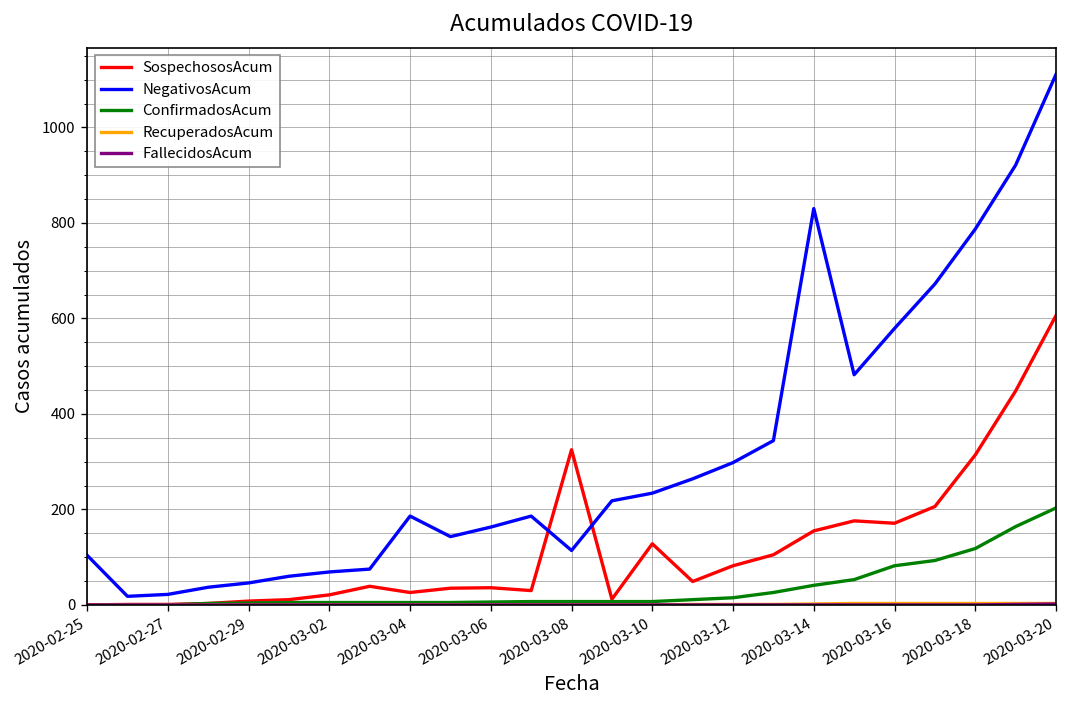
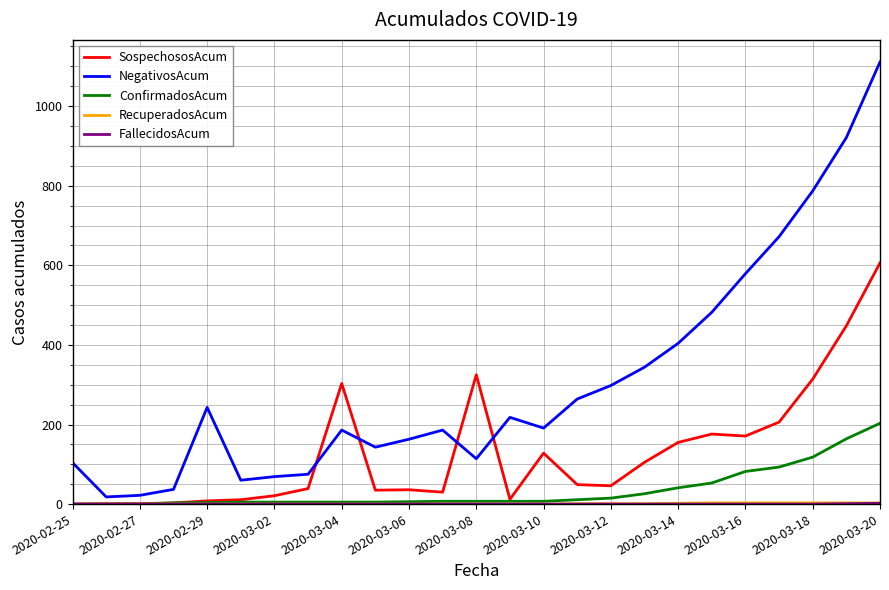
NegativosAcum, 2020-02-29: 50 -> 240
SospechososAcum, 2020-03-04: 30 -> 300
NegativosAcum, 2020-03-10: 230 -> 190
SospechososAcum, 2020-03-12: 80 -> 50
NegativosAcum, 2020-03-14: 830 -> 400
